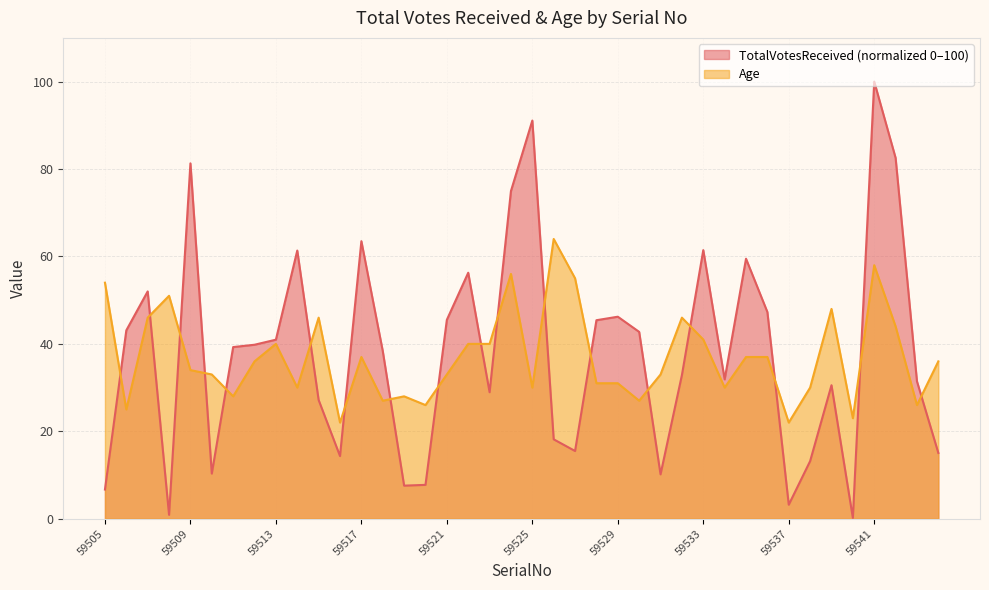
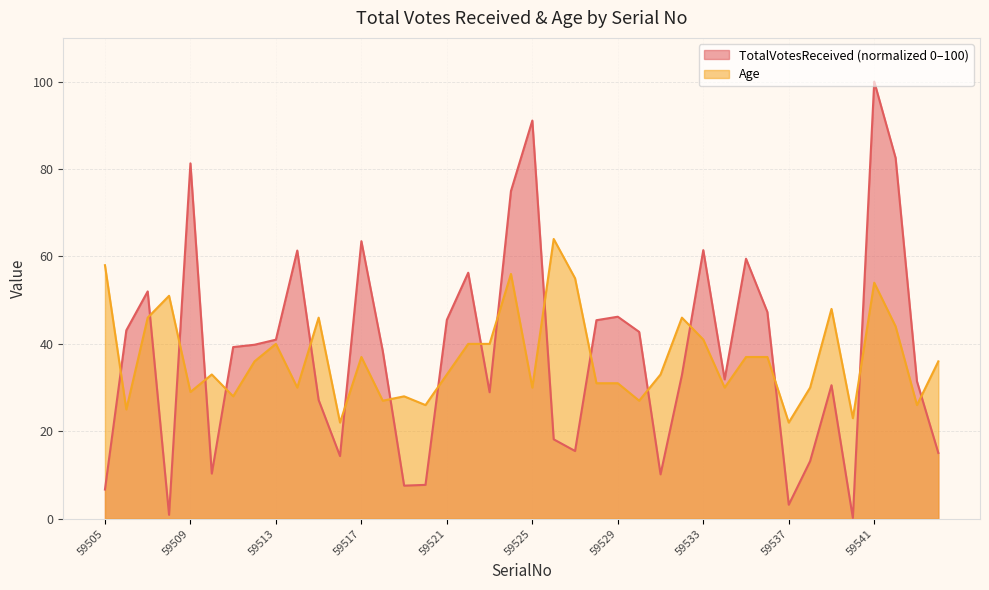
Age, 59505: 54 -> 58
Age, 59509: 34 -> 29
Age, 59541: 58 -> 54
